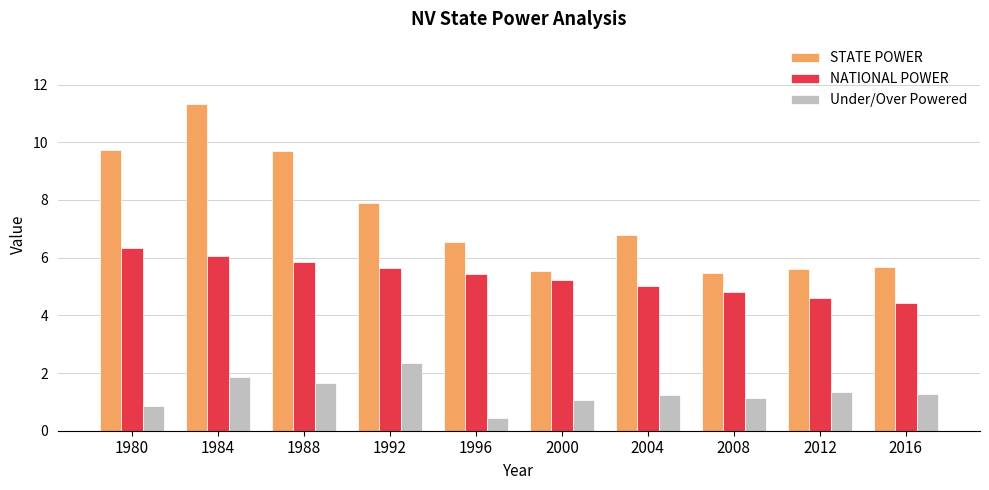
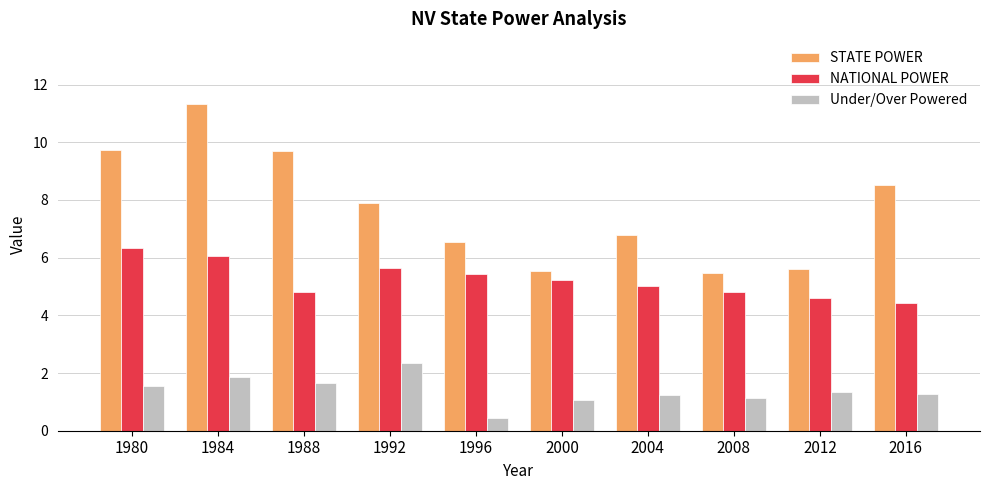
Under/Over Powered, 1980: 0.9 -> 1.5
NATIONAL POWER, 1988: 5.8 -> 4.8
STATE POWER, 2016: 5.7 -> 8.5
